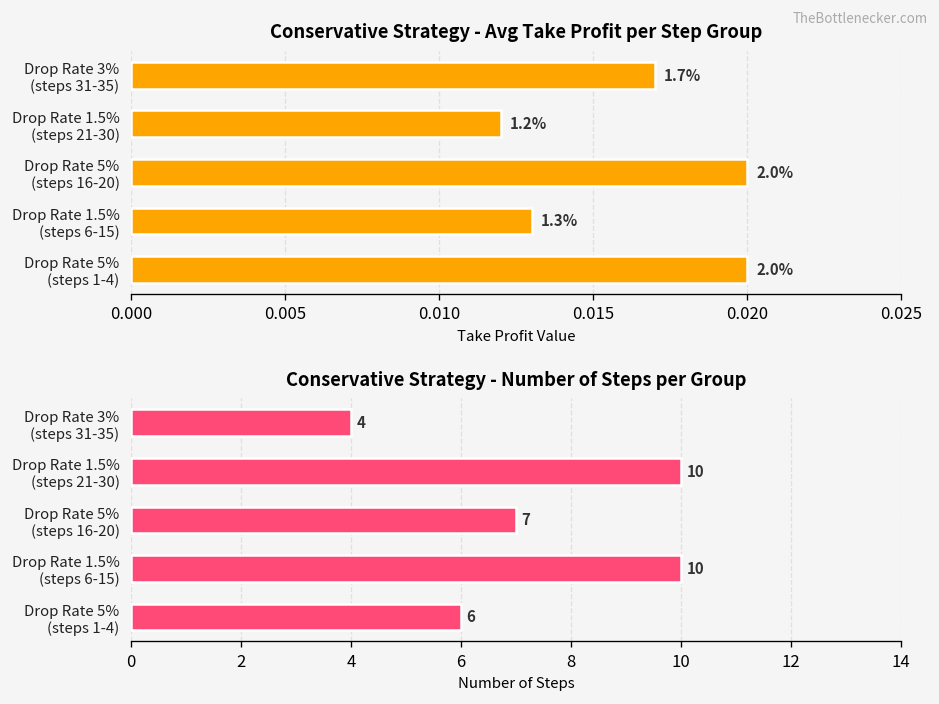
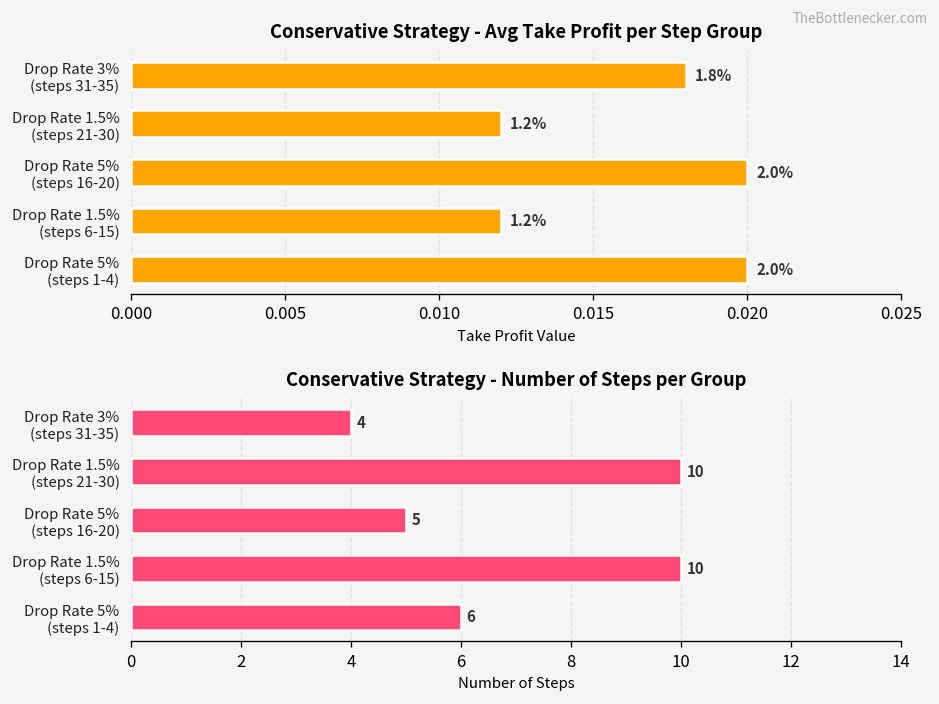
Conservative Strategy - Avg Take Profit per Step Group, Drop Rate 3% (steps 31-35): 1.7% -> 1.8%
Conservative Strategy - Avg Take Profit per Step Group, Drop Rate 1.5% (steps 6-15): 1.3% -> 1.2%
Conservative Strategy - Number of Steps per Group, Drop Rate 5% (steps 16-20): 7 -> 5
